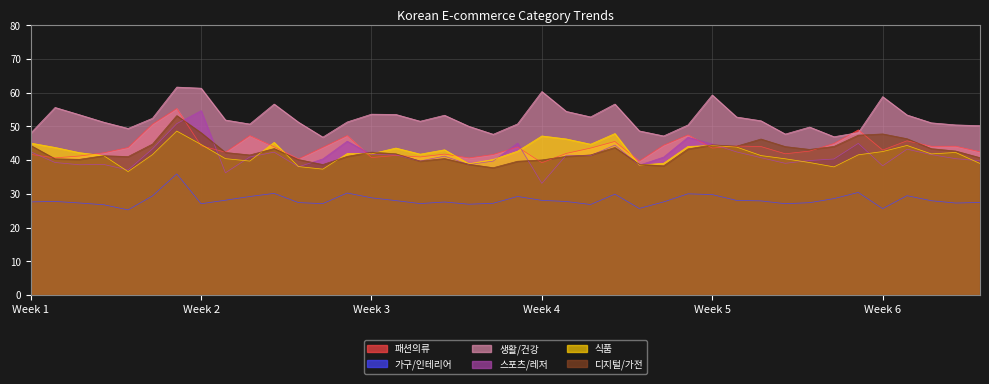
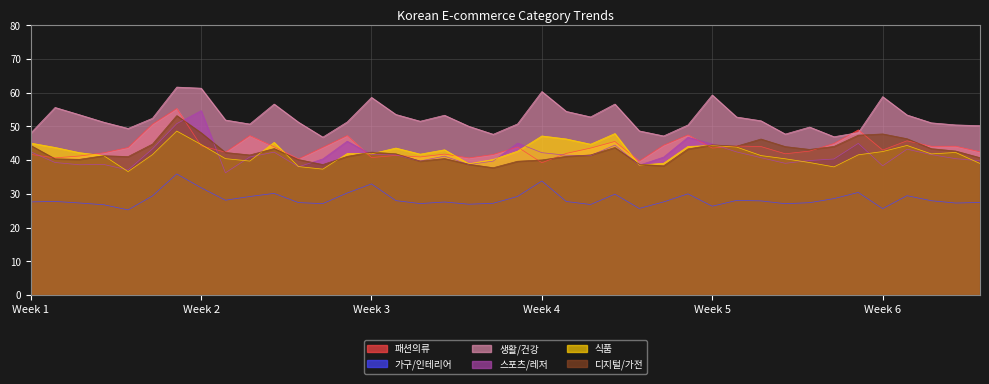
가구/인테리어, Week 2: 27 -> 32
가구/인테리어, Week 3: 29 -> 33
생활/건강, Week 3: 54 -> 59
가구/인테리어, Week 4: 28 -> 34
스포츠/레저, Week 4: 33 -> 42
가구/인테리어, Week 5: 30 -> 26
